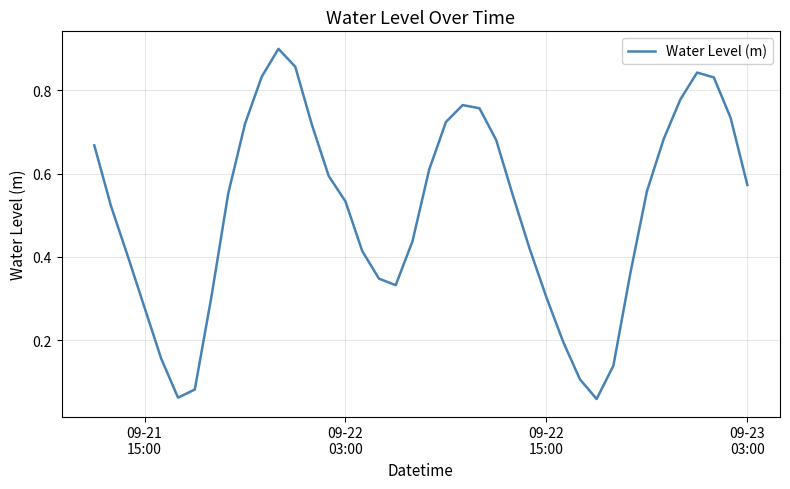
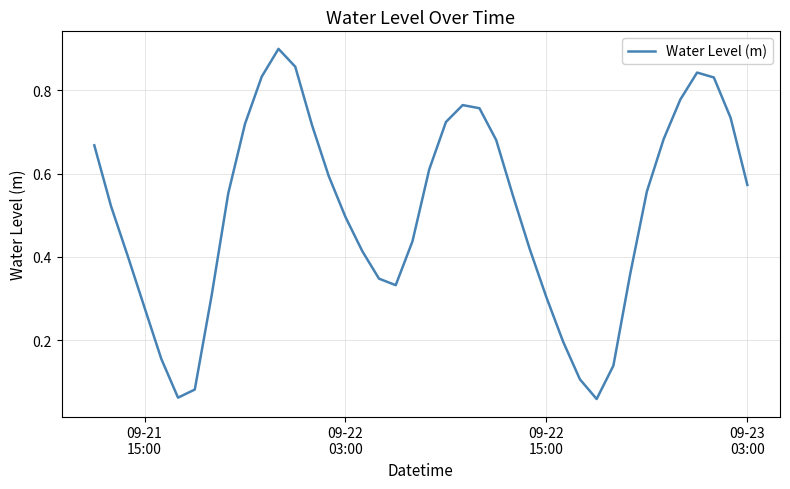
09-22 03:00: 0.53 -> 0.50
